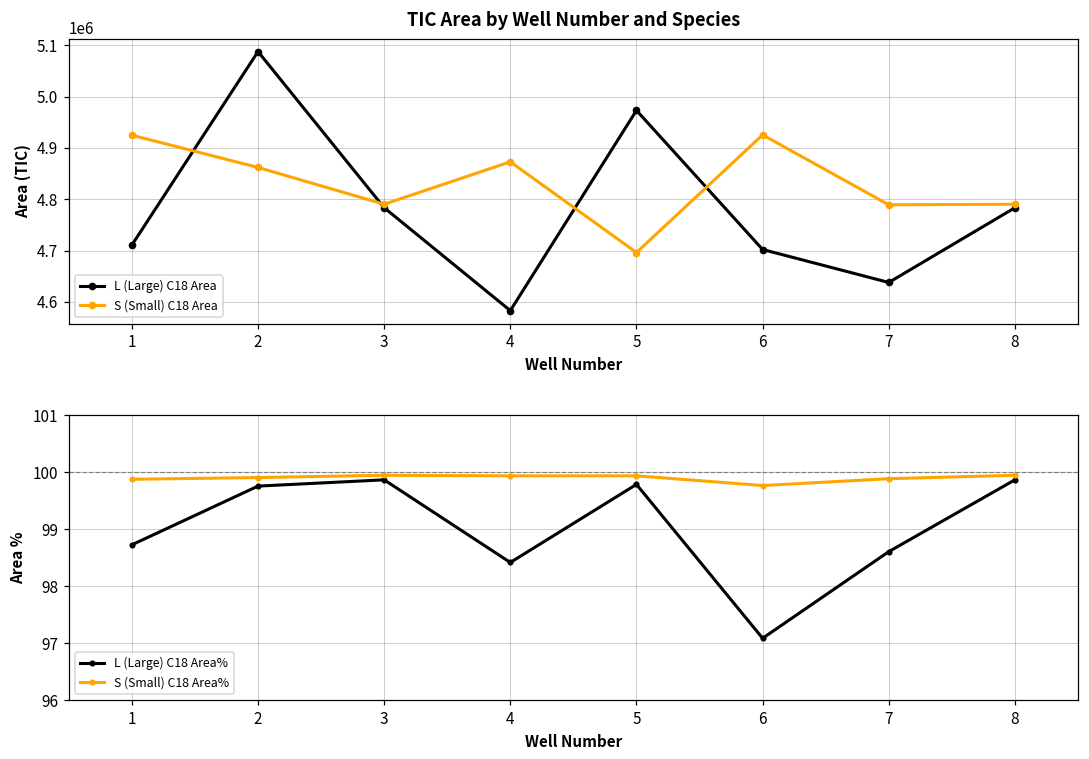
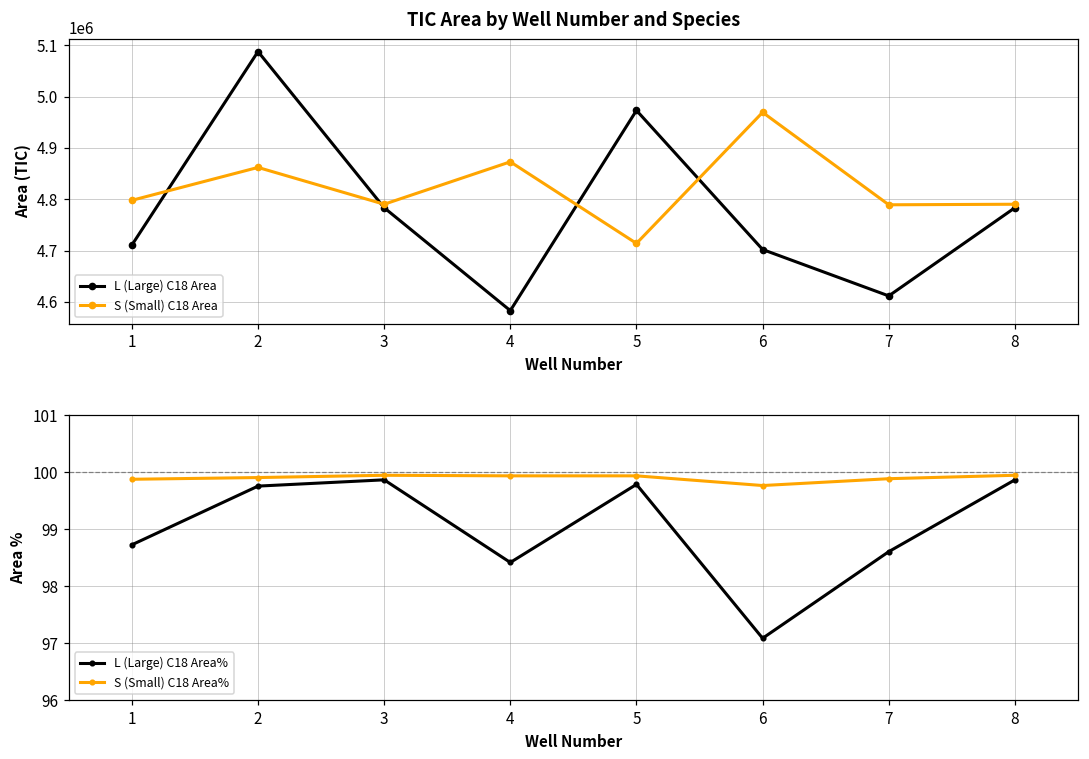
TIC Area by Well Number and Species, S (Small) C18 Area, 1: 4920000 -> 4800000
TIC Area by Well Number and Species, S (Small) C18 Area, 5: 4700000 -> 4710000
TIC Area by Well Number and Species, S (Small) C18 Area, 6: 4930000 -> 4970000
TIC Area by Well Number and Species, L (Large) C18 Area, 7: 4640000 -> 4610000
